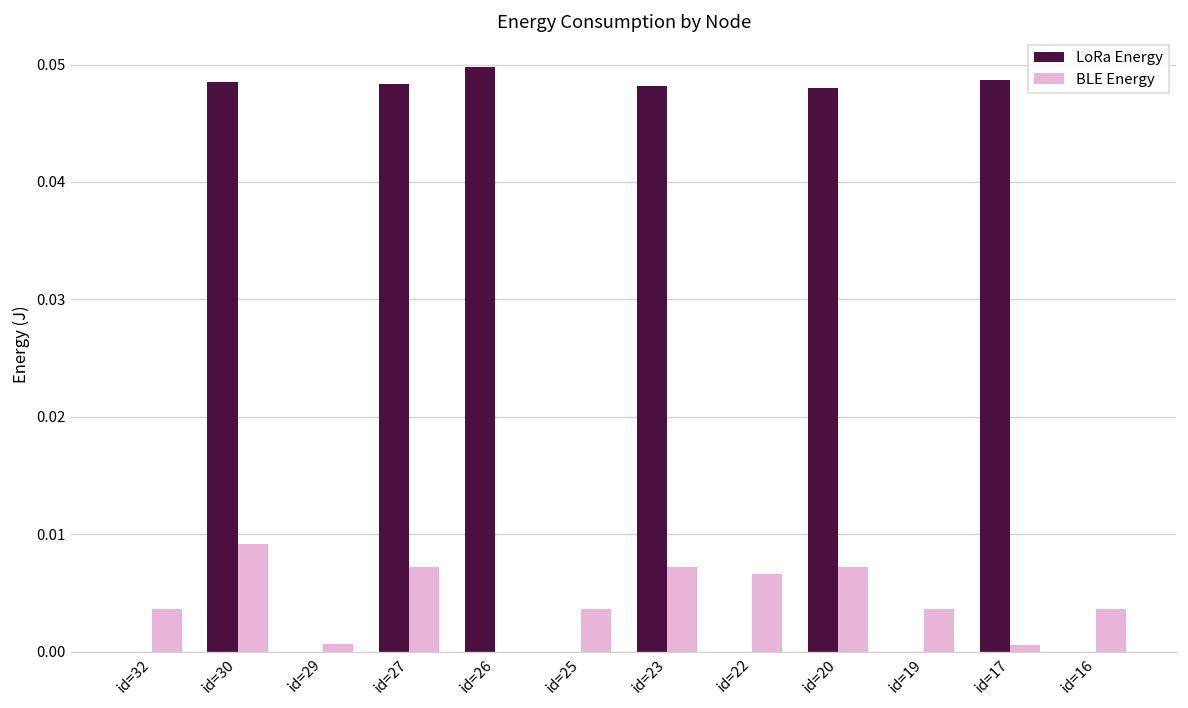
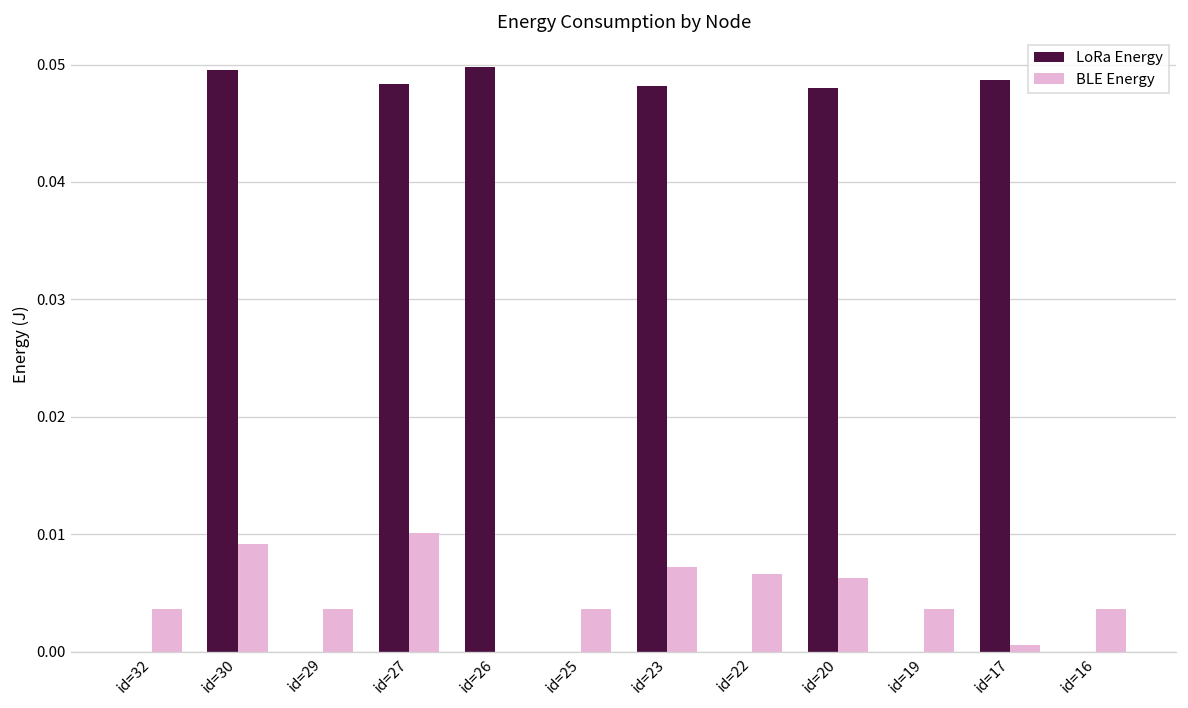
LoRa Energy, id=30: 0.049 -> 0.050
BLE Energy, id=29: 0.001 -> 0.004
BLE Energy, id=27: 0.007 -> 0.010
BLE Energy, id=20: 0.007 -> 0.006
